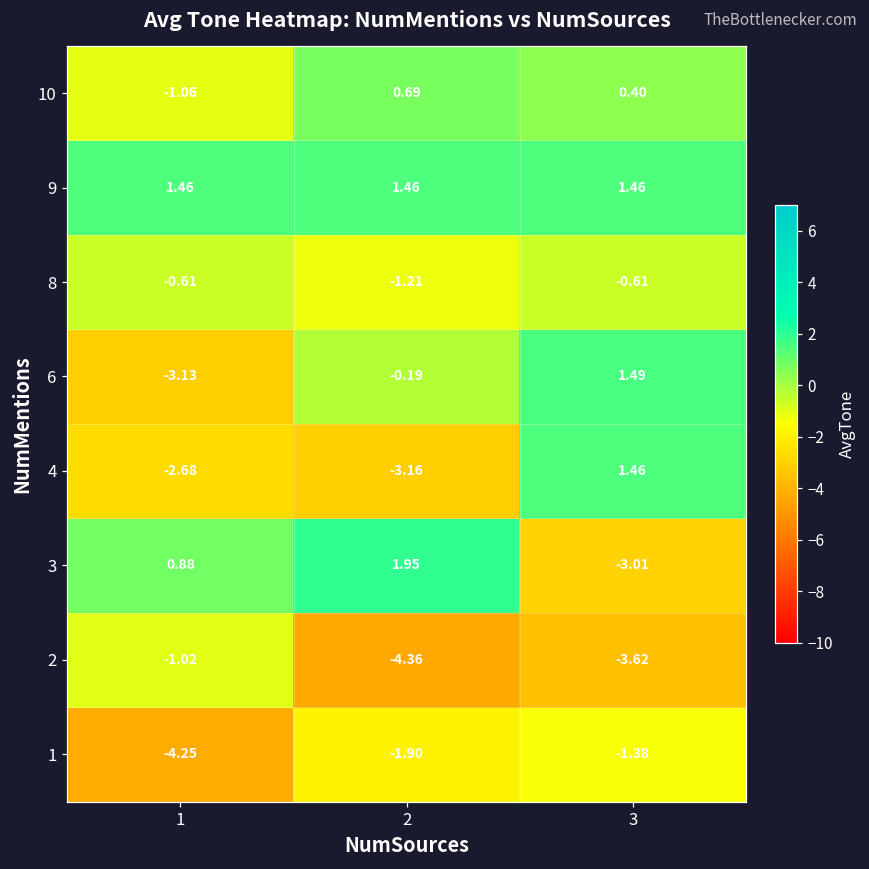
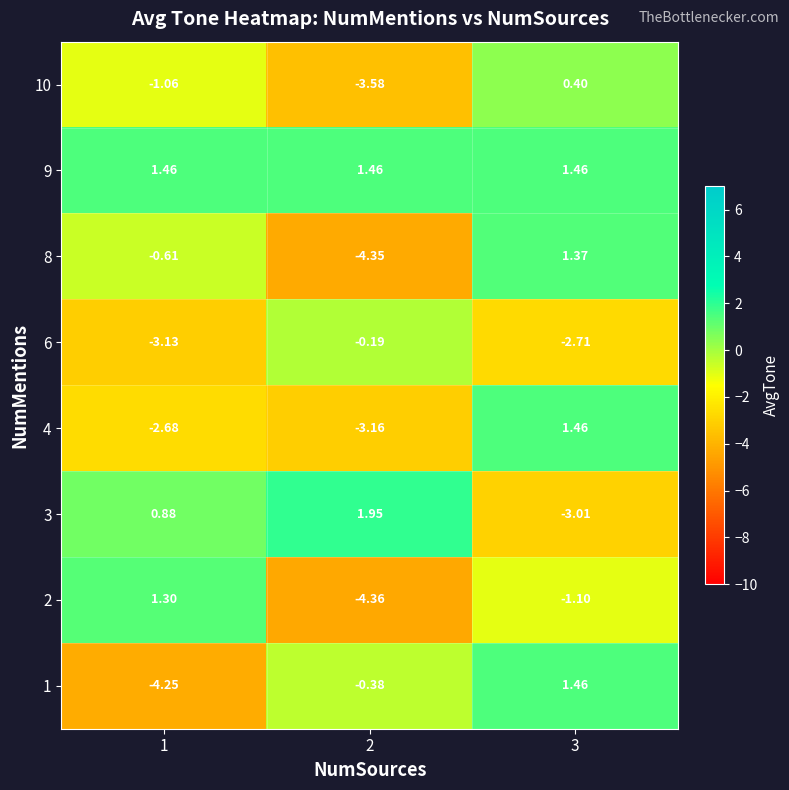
10, 2: 0.69 -> -3.58
8, 2: -1.21 -> -4.35
8, 3: -0.61 -> 1.37
6, 3: 1.49 -> -2.71
2, 1: -1.02 -> 1.30
2, 3: -3.62 -> -1.10
1, 2: -1.90 -> -0.38
1, 3: -1.38 -> 1.46
